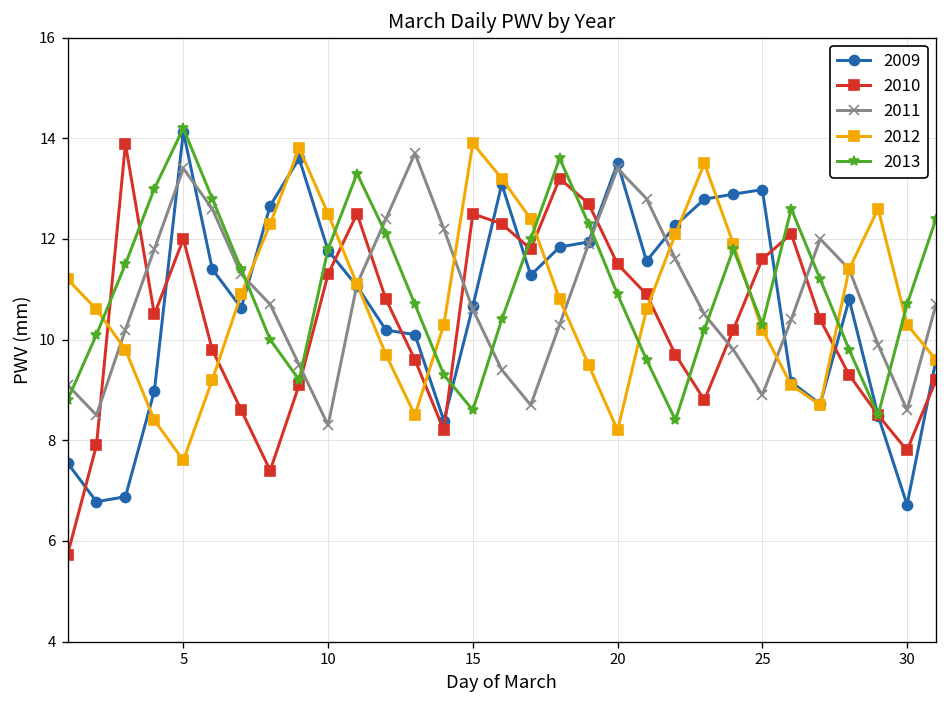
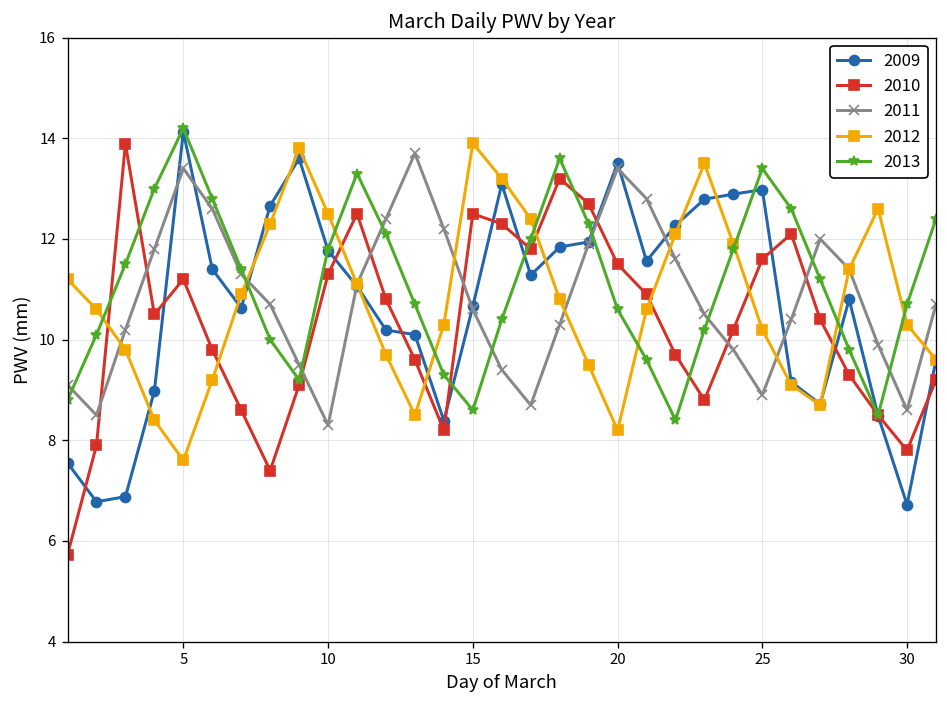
2010, 5: 12.0 -> 11.2
2013, 20: 10.9 -> 10.6
2013, 25: 10.3 -> 13.4
